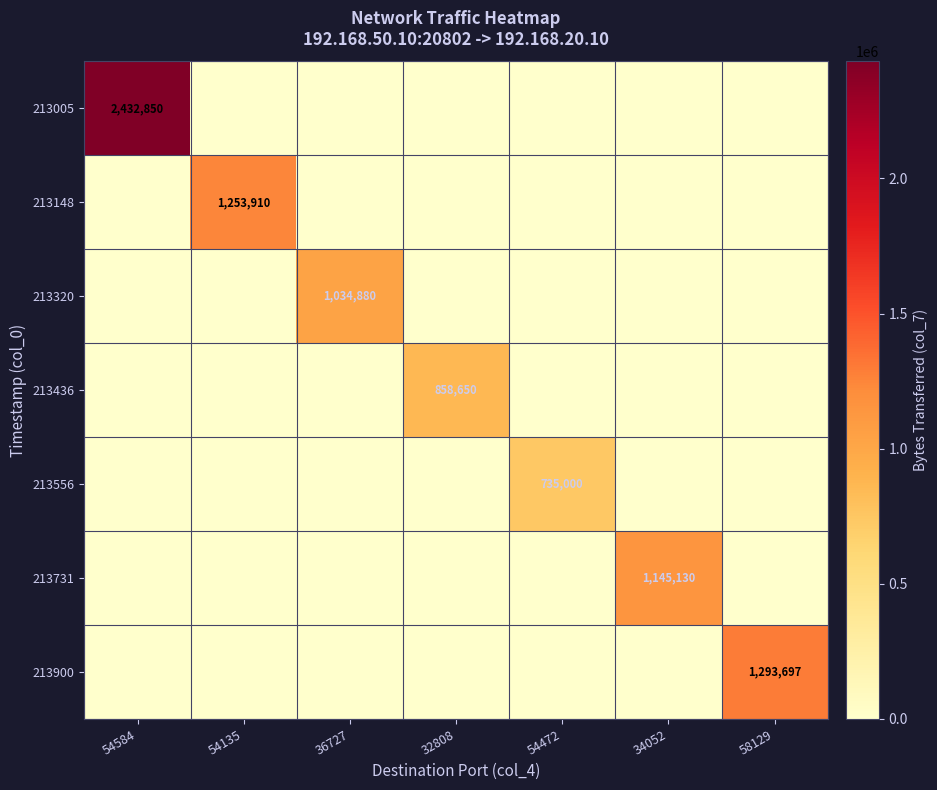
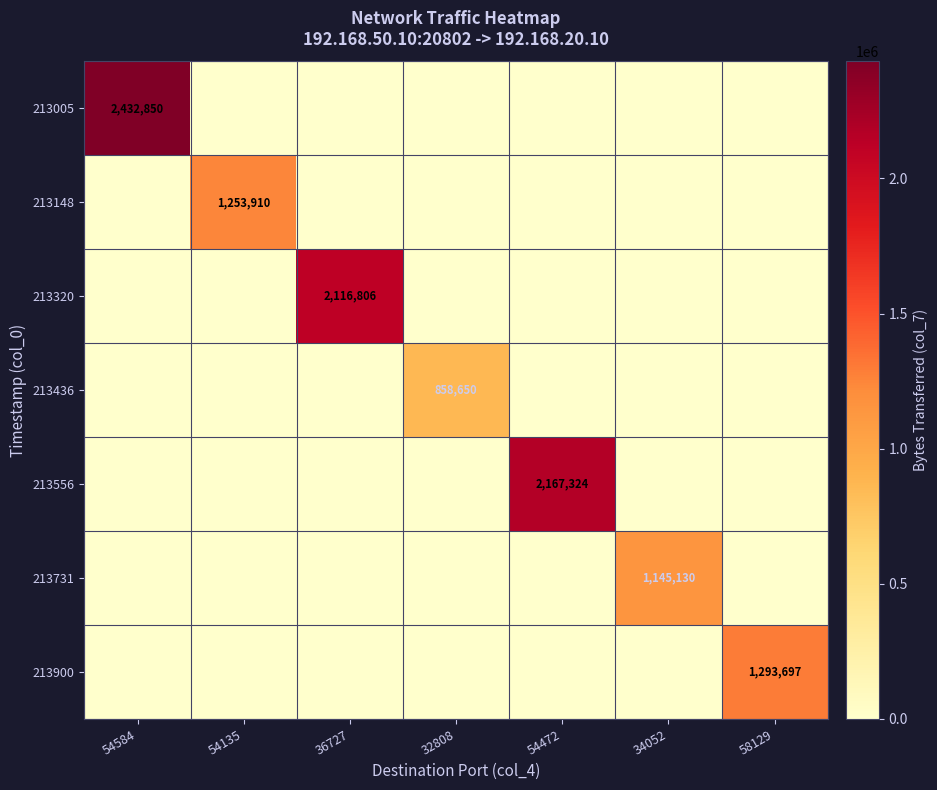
213320, 36727: 1,034,880 -> 2,116,806
213556, 54472: 735,000 -> 2,167,324
